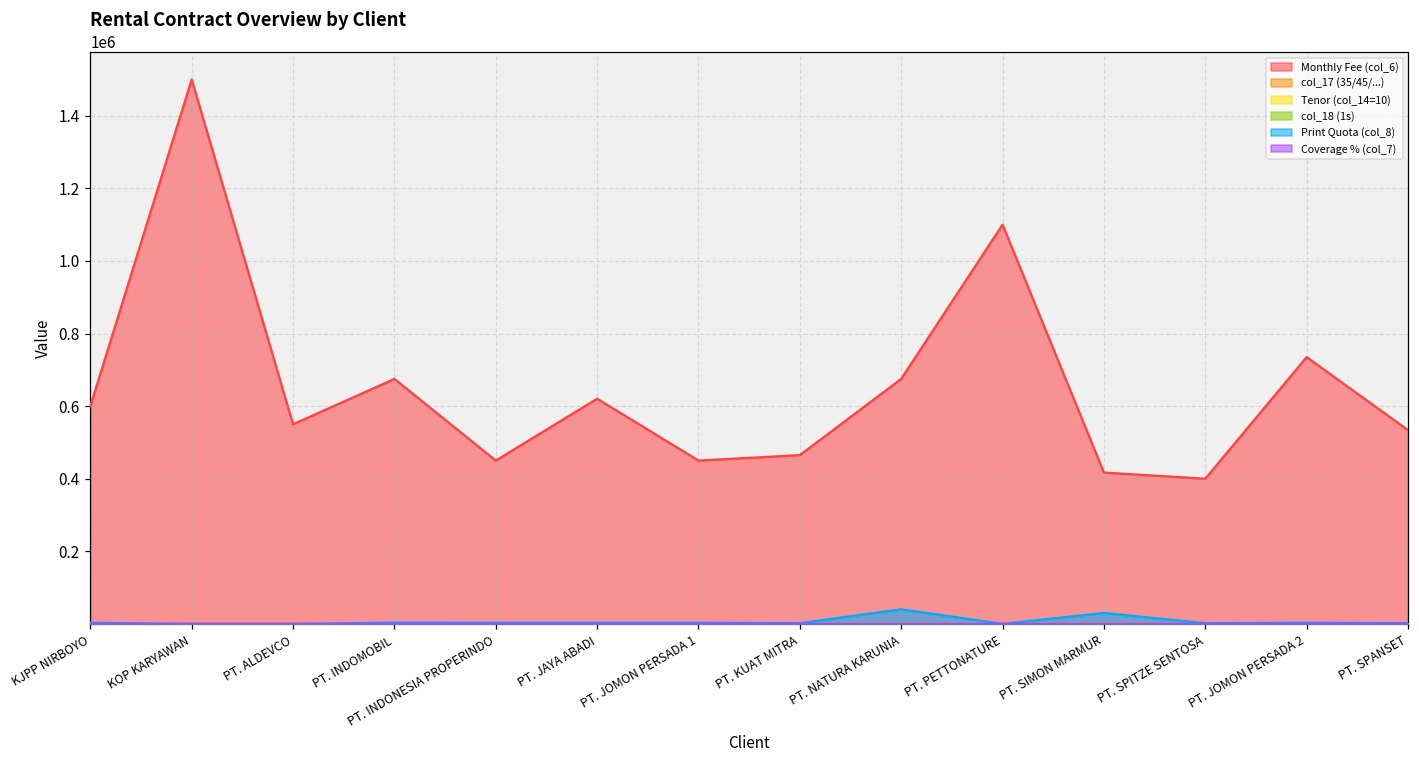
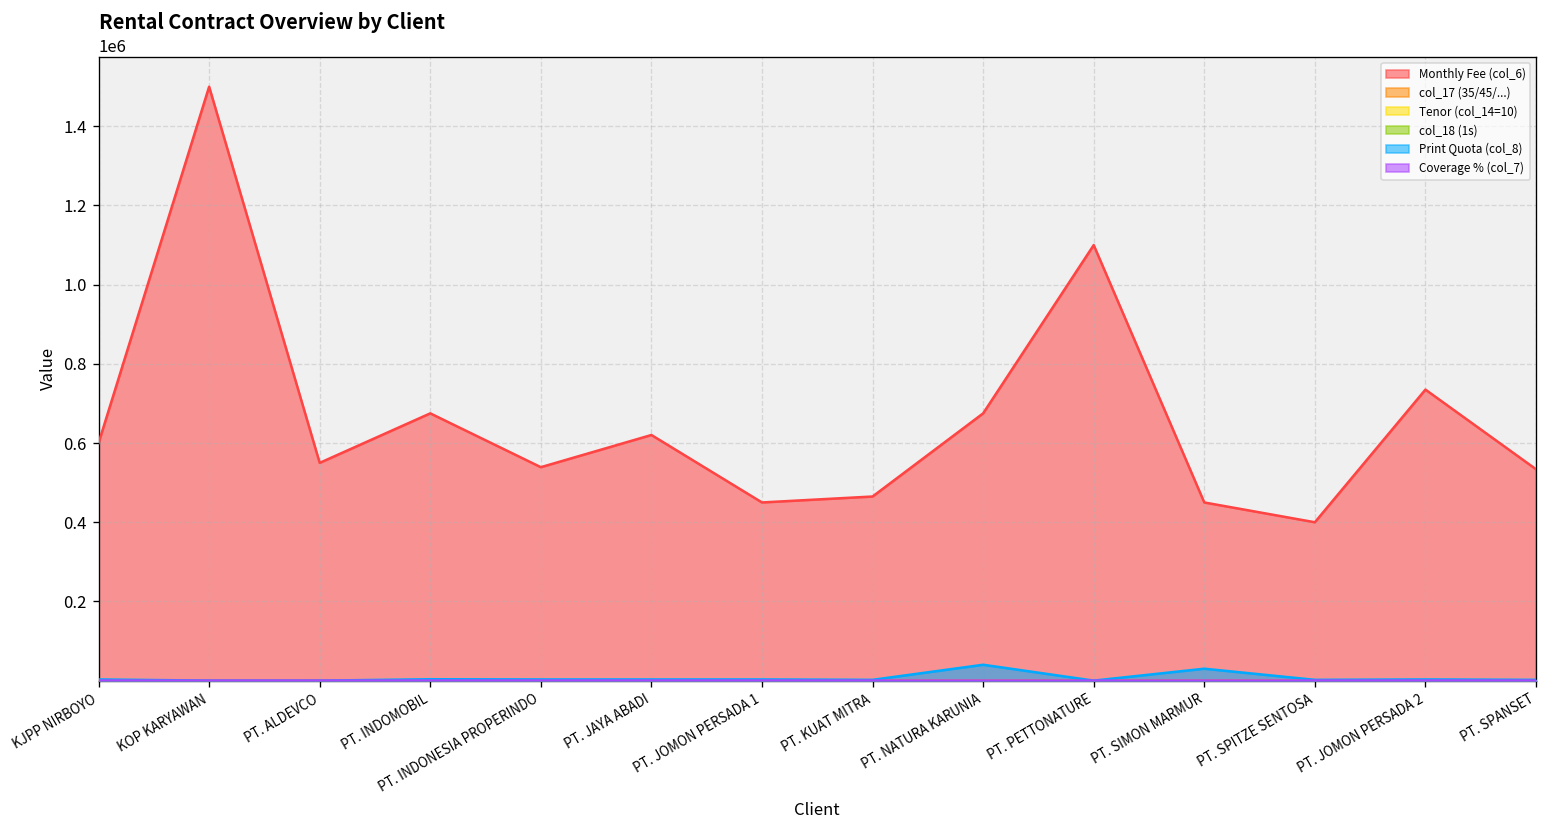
Monthly Fee (col_6), PT. INDONESIA PROPERINDO: 450000 -> 540000
Monthly Fee (col_6), PT. SIMON MARMUR: 420000 -> 450000
